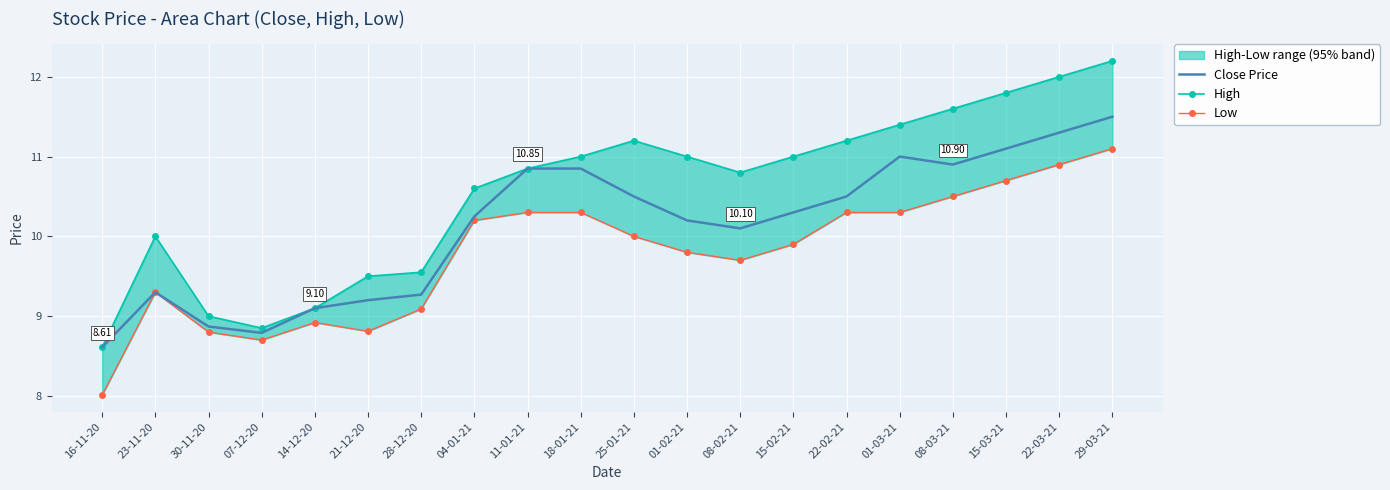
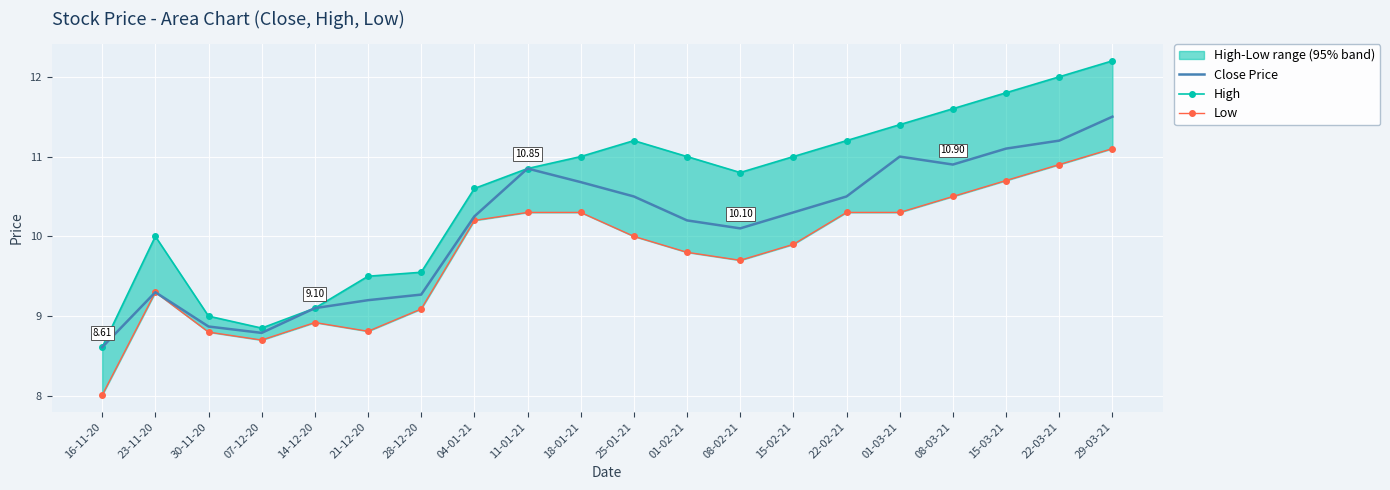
Close Price, 18-01-21: 10.9 -> 10.7
Close Price, 22-03-21: 11.3 -> 11.2
